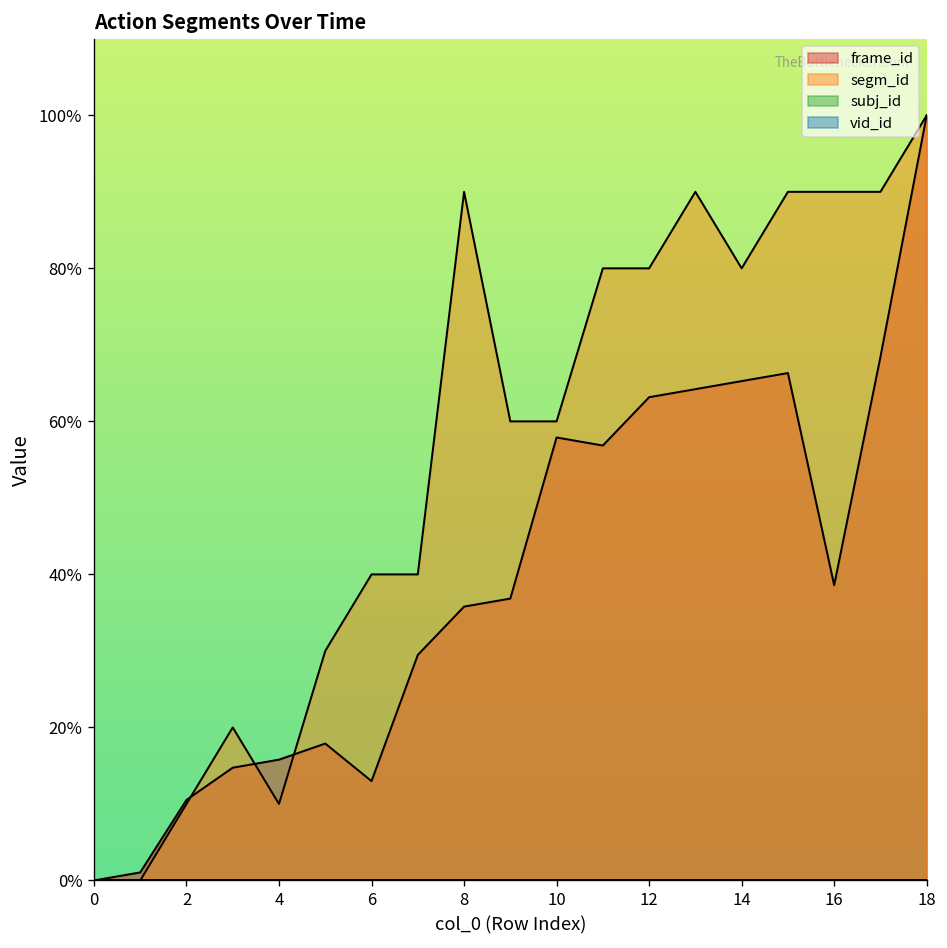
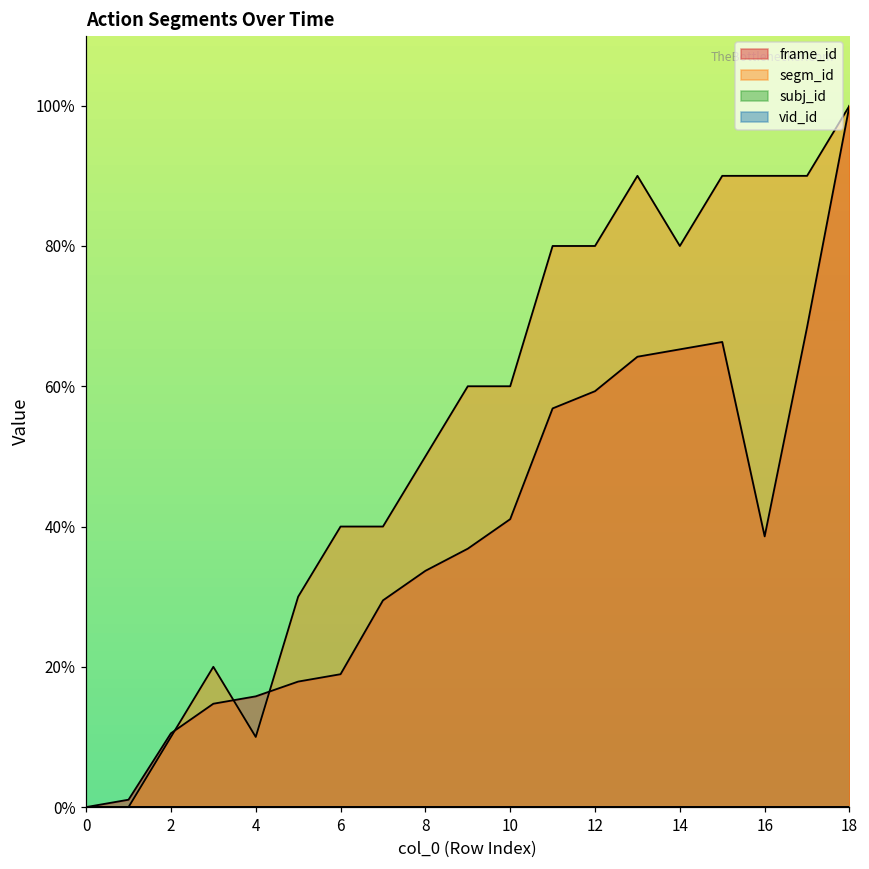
frame_id, 6: 13% -> 19%
frame_id, 8: 36% -> 34%
segm_id, 8: 90% -> 50%
frame_id, 10: 58% -> 41%
frame_id, 12: 63% -> 59%
